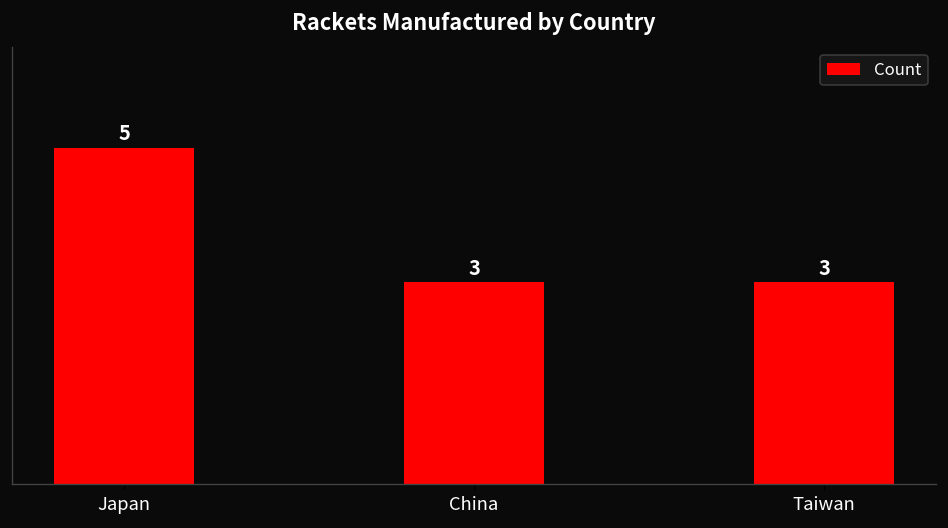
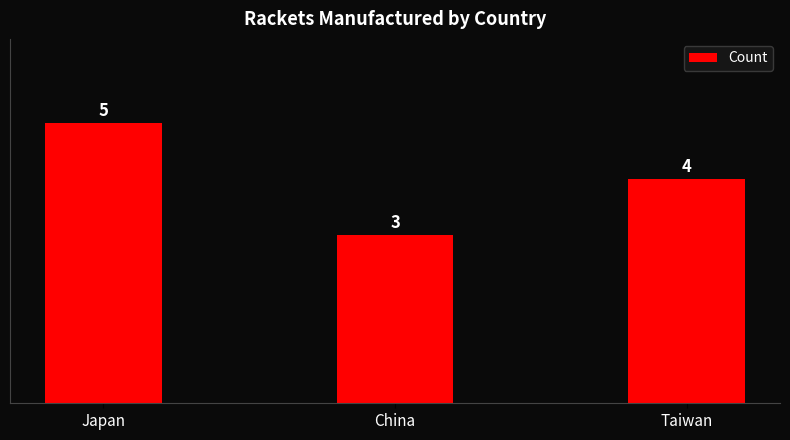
Taiwan: 3 -> 4
